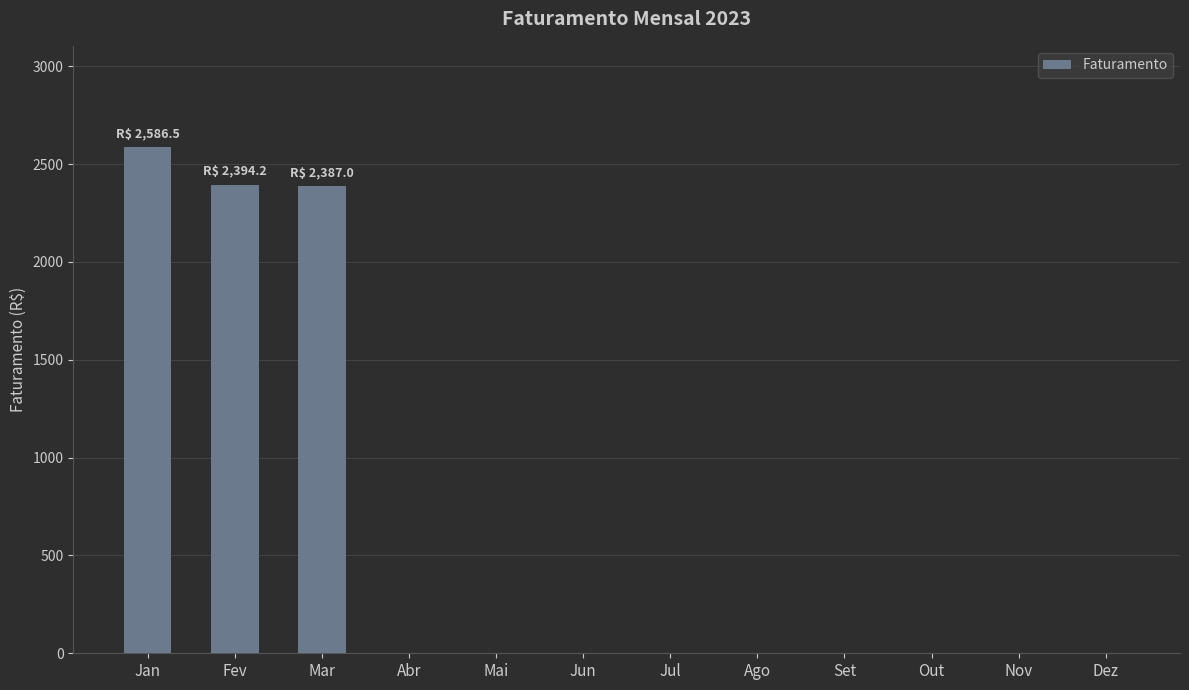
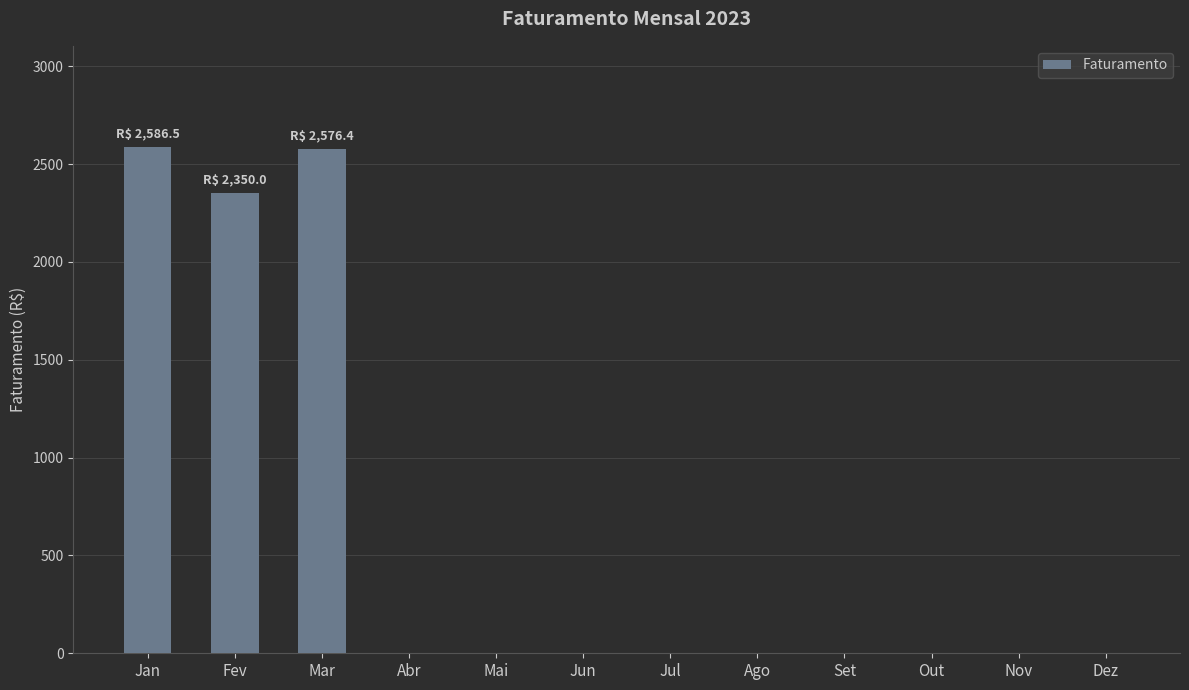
Fev: 2,394.2 -> 2,350.0
Mar: 2,387.0 -> 2,576.4
